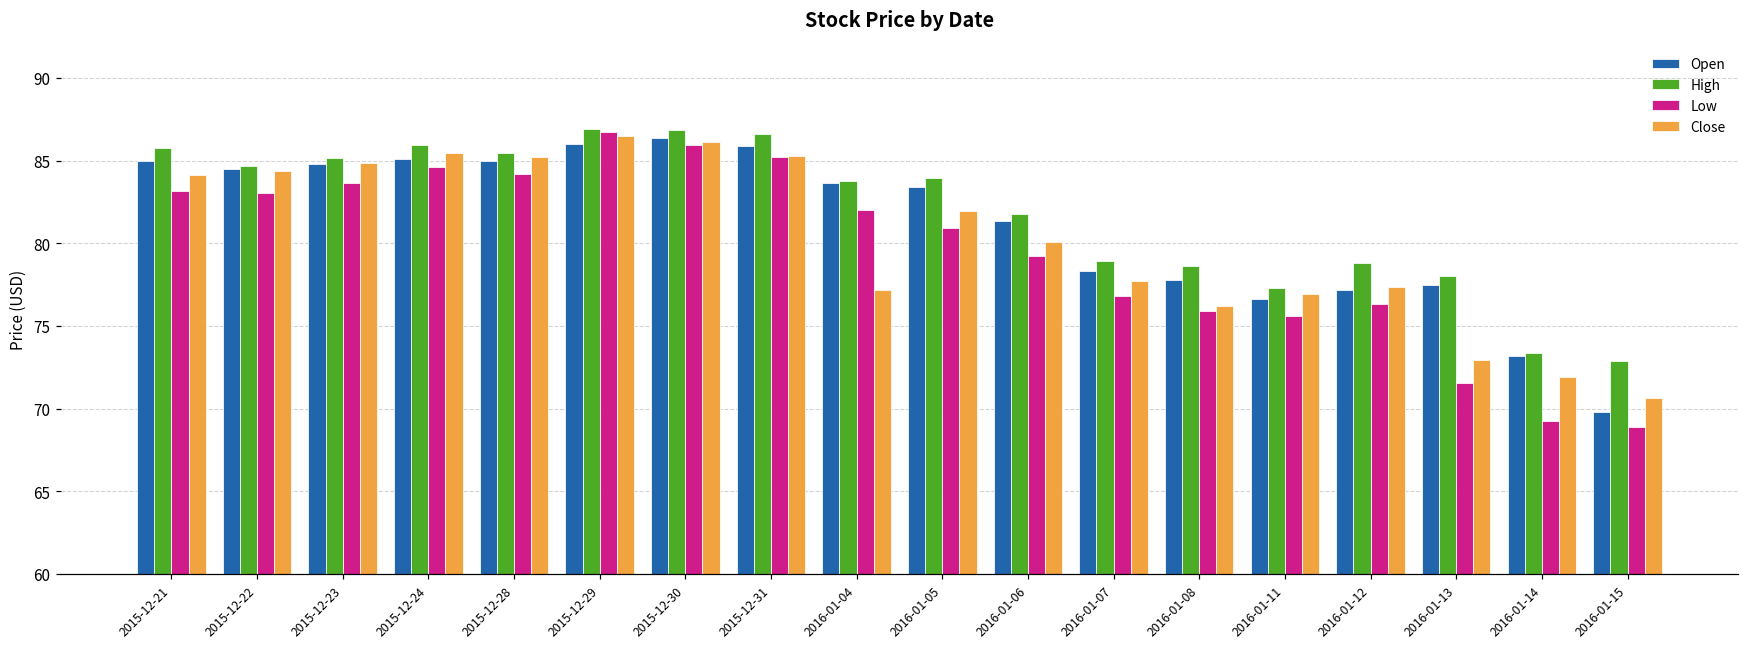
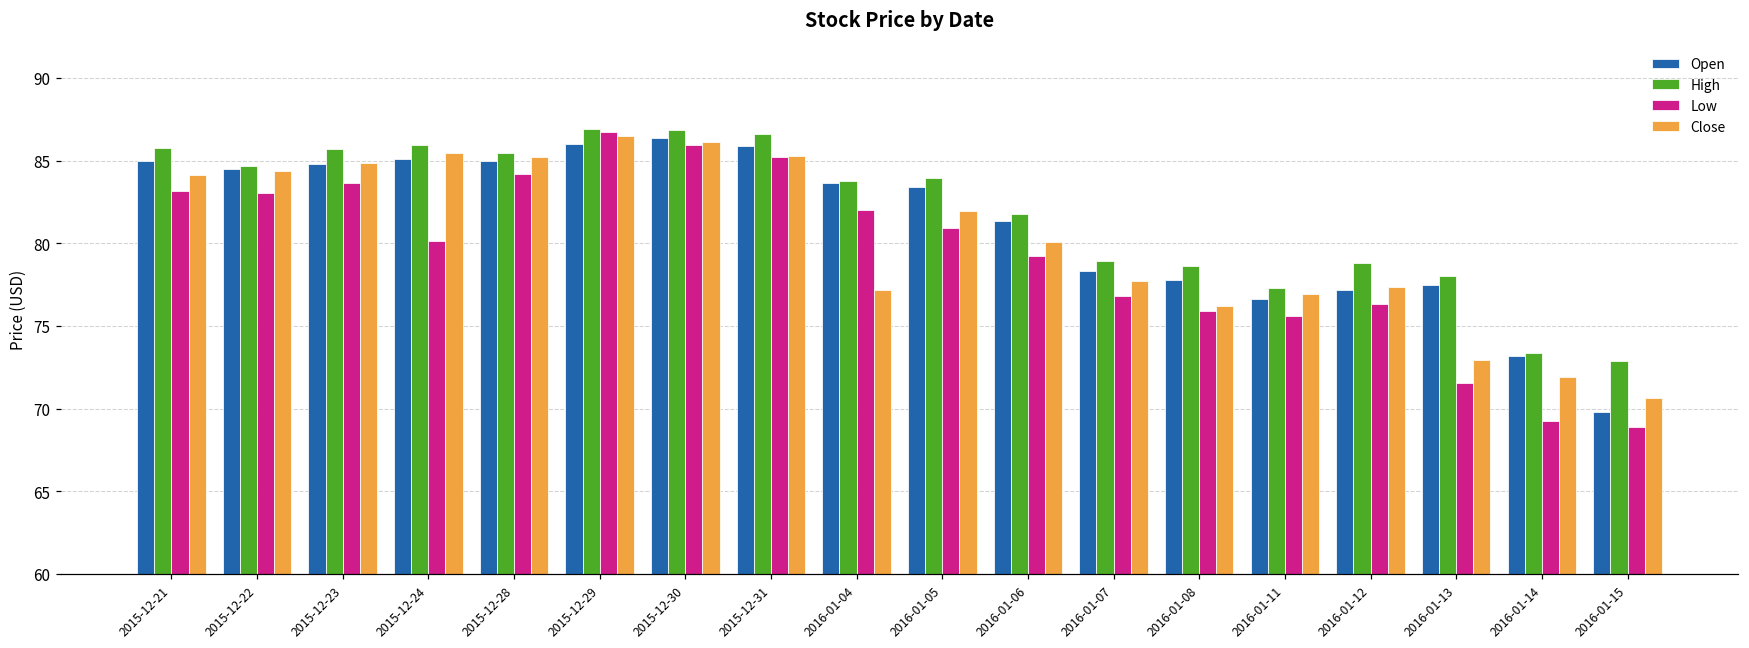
High, 2015-12-23: 85.2 -> 85.7
Low, 2015-12-24: 84.6 -> 80.1
